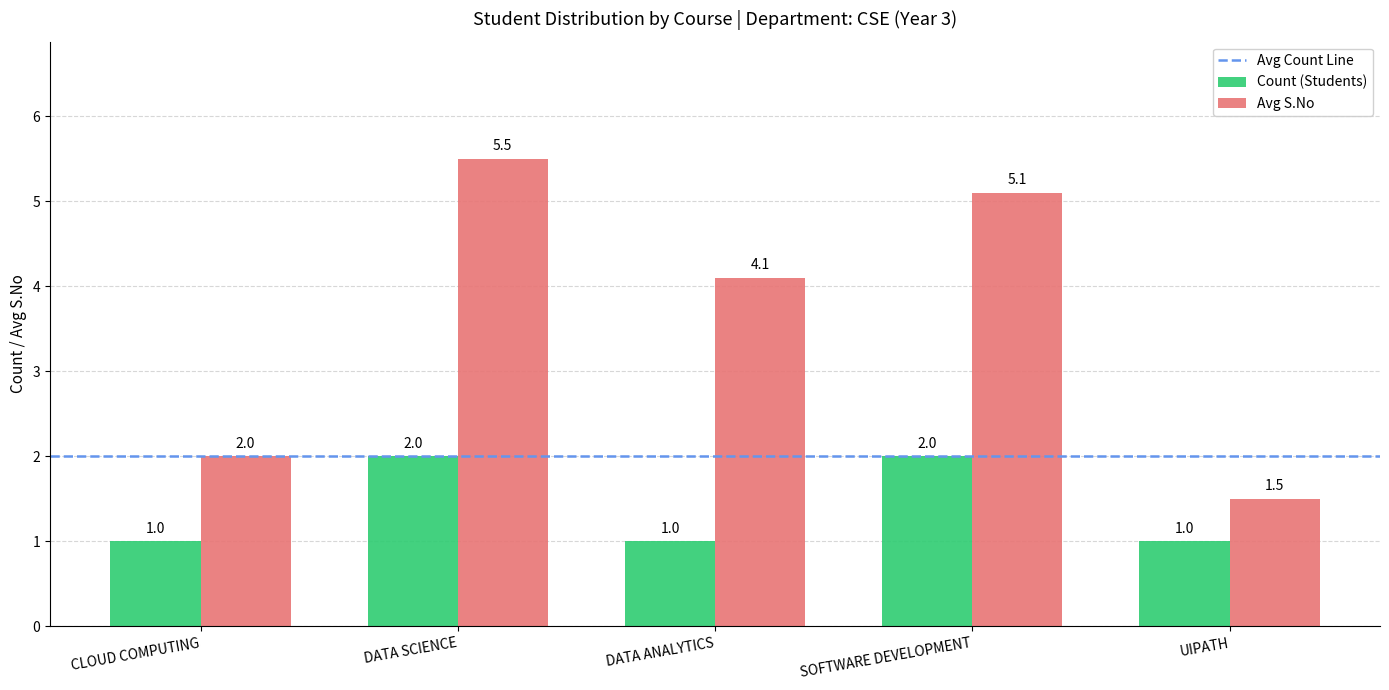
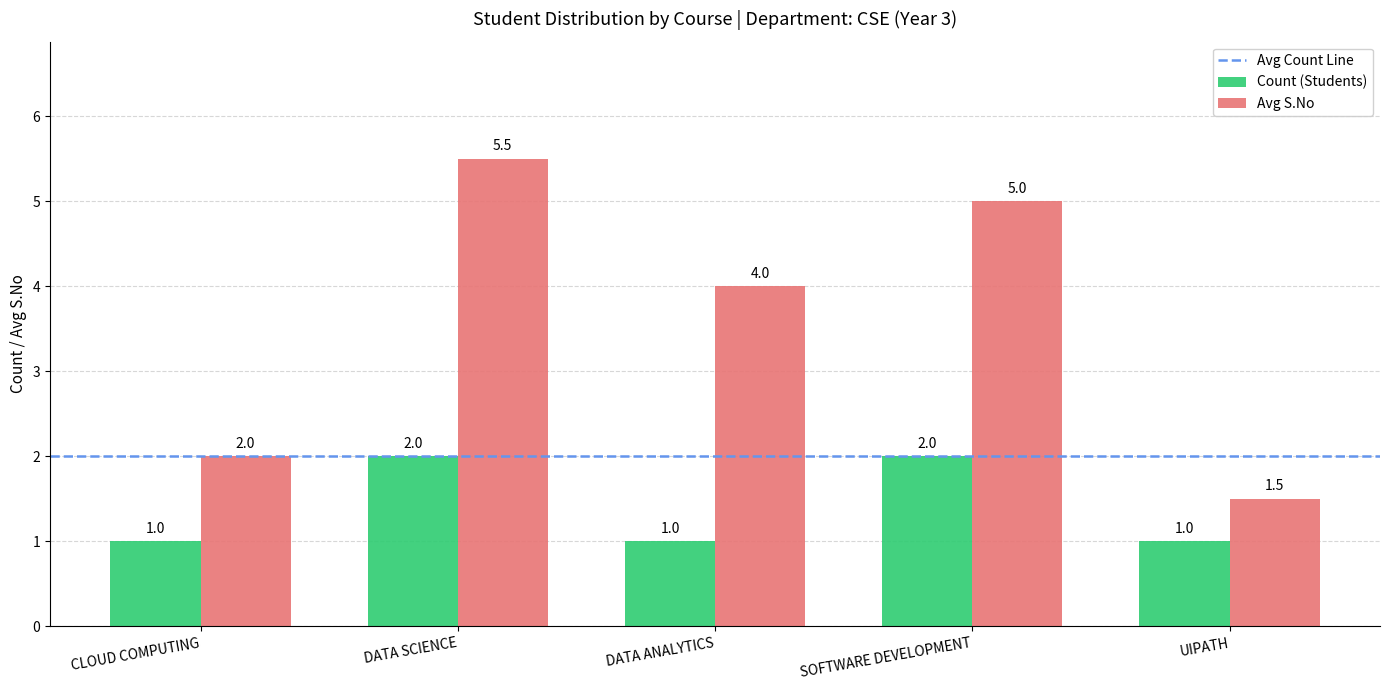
Avg S.No, DATA ANALYTICS: 4.1 -> 4.0
Avg S.No, SOFTWARE DEVELOPMENT: 5.1 -> 5.0
